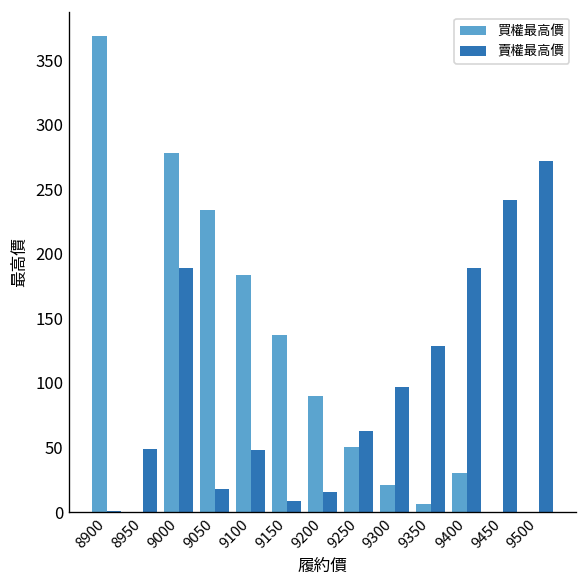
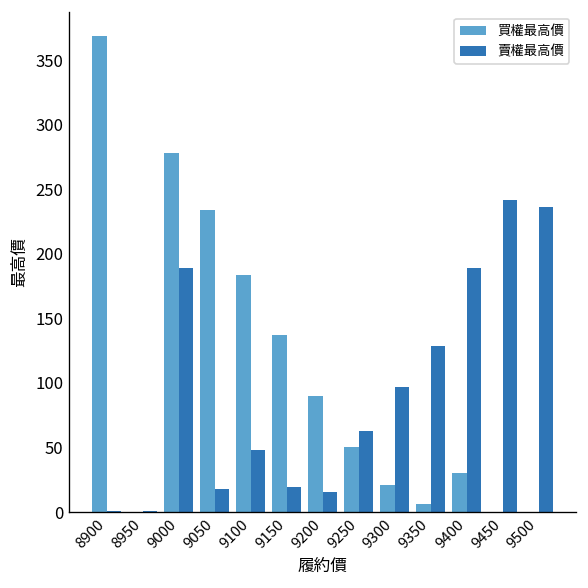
賣權最高價, 8950: 49 -> 1
賣權最高價, 9150: 9 -> 20
賣權最高價, 9500: 272 -> 236
